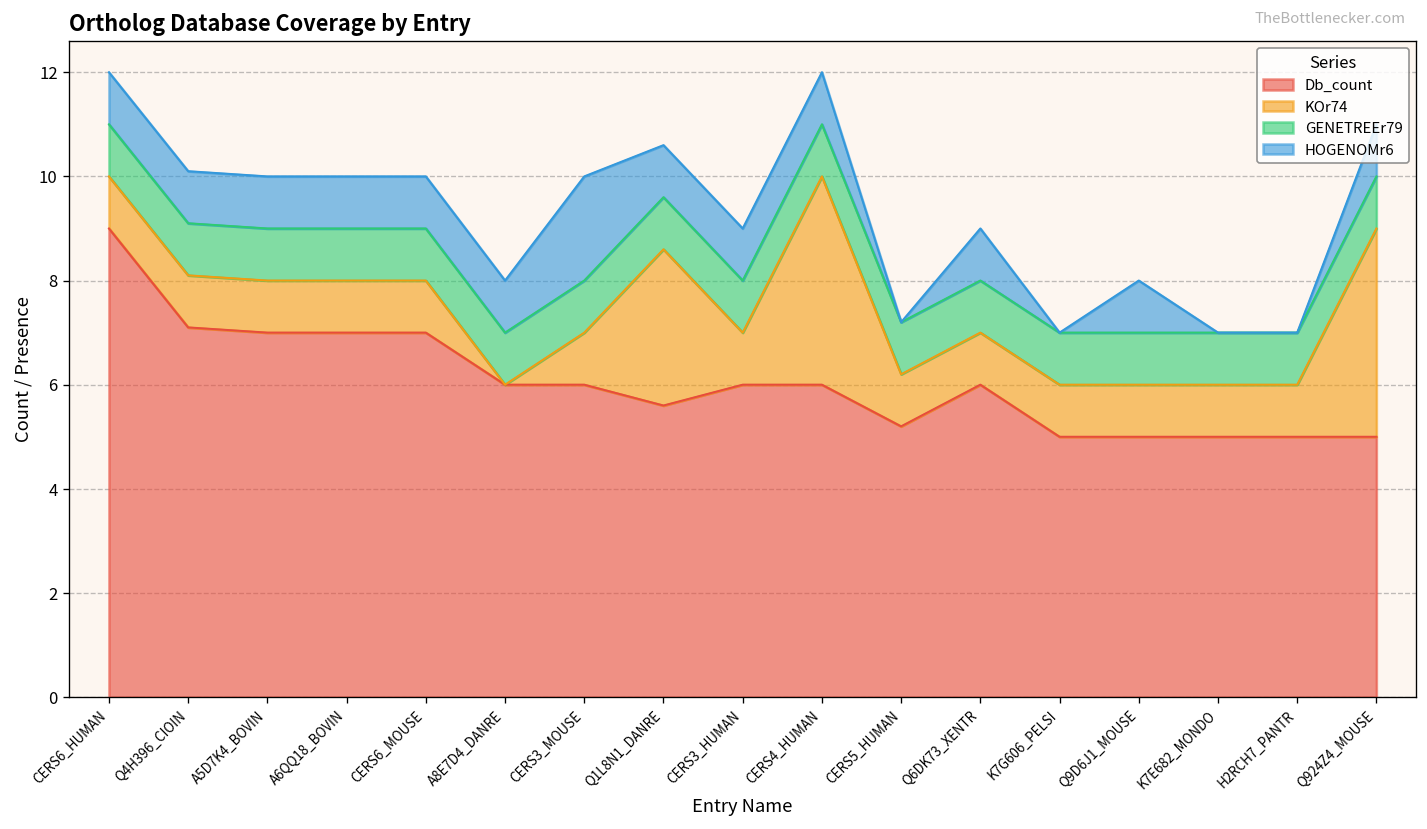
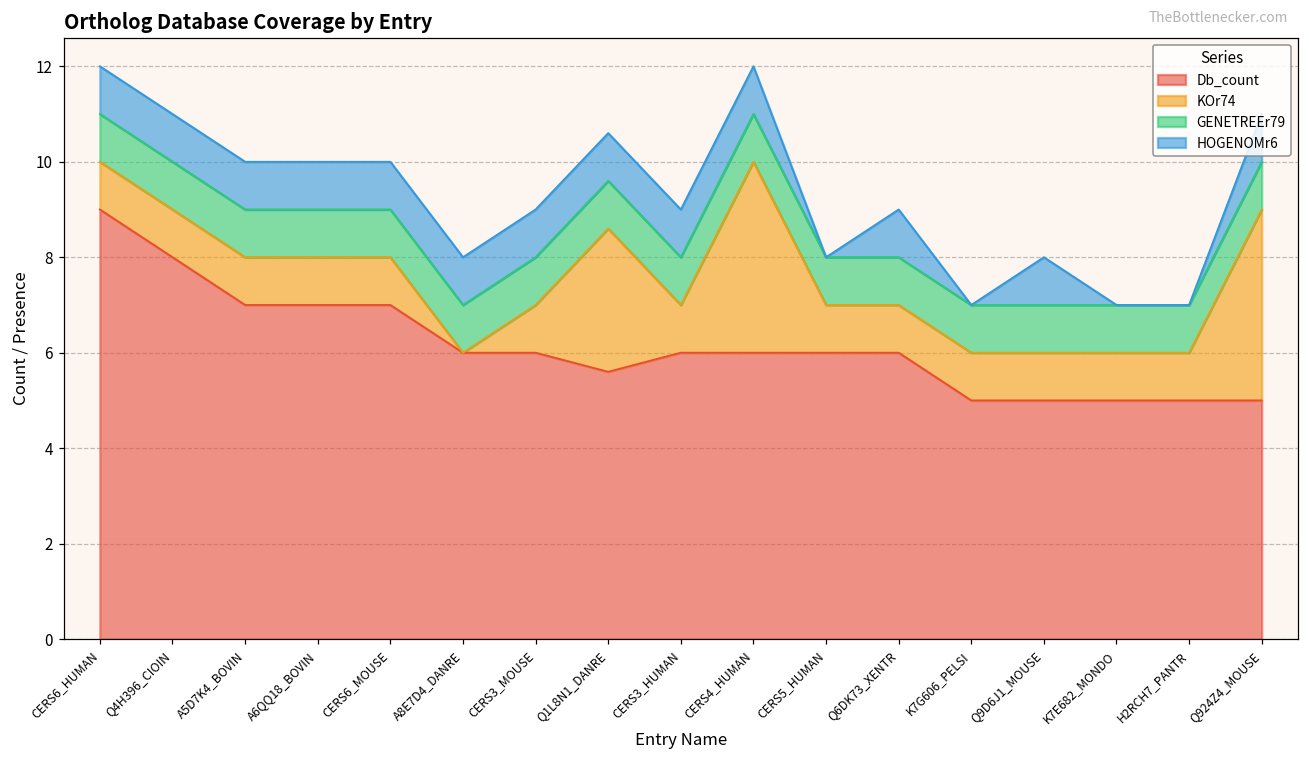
Db_count, Q4H396_CIOIN: 7.1 -> 8.0
HOGENOMr6, CERS3_MOUSE: 2 -> 1
Db_count, CERS5_HUMAN: 5.2 -> 6.0
